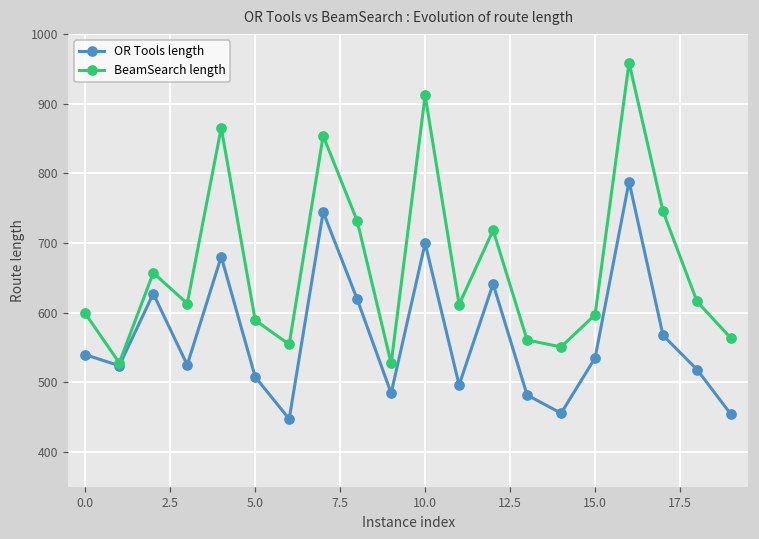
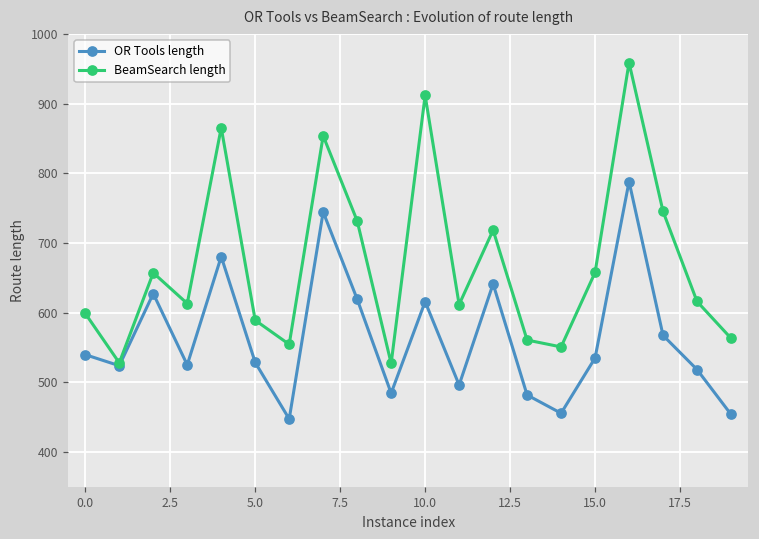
OR Tools length, 5.0: 510 -> 530
OR Tools length, 10.0: 700 -> 620
BeamSearch length, 15.0: 600 -> 660
